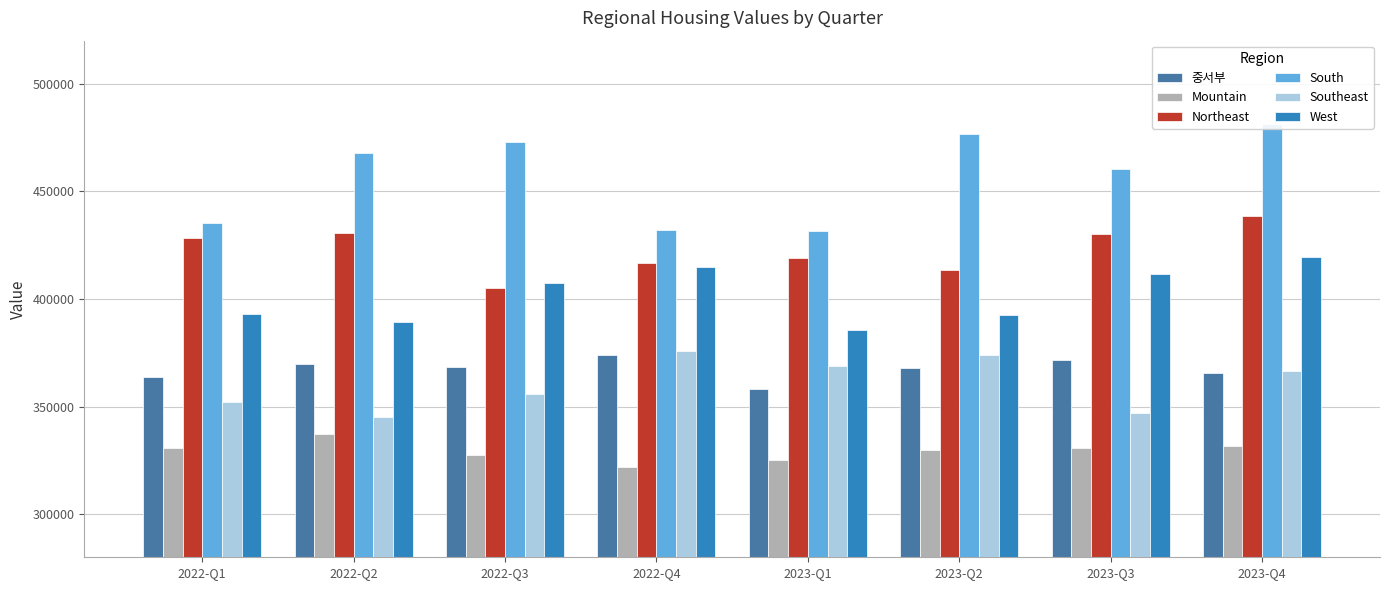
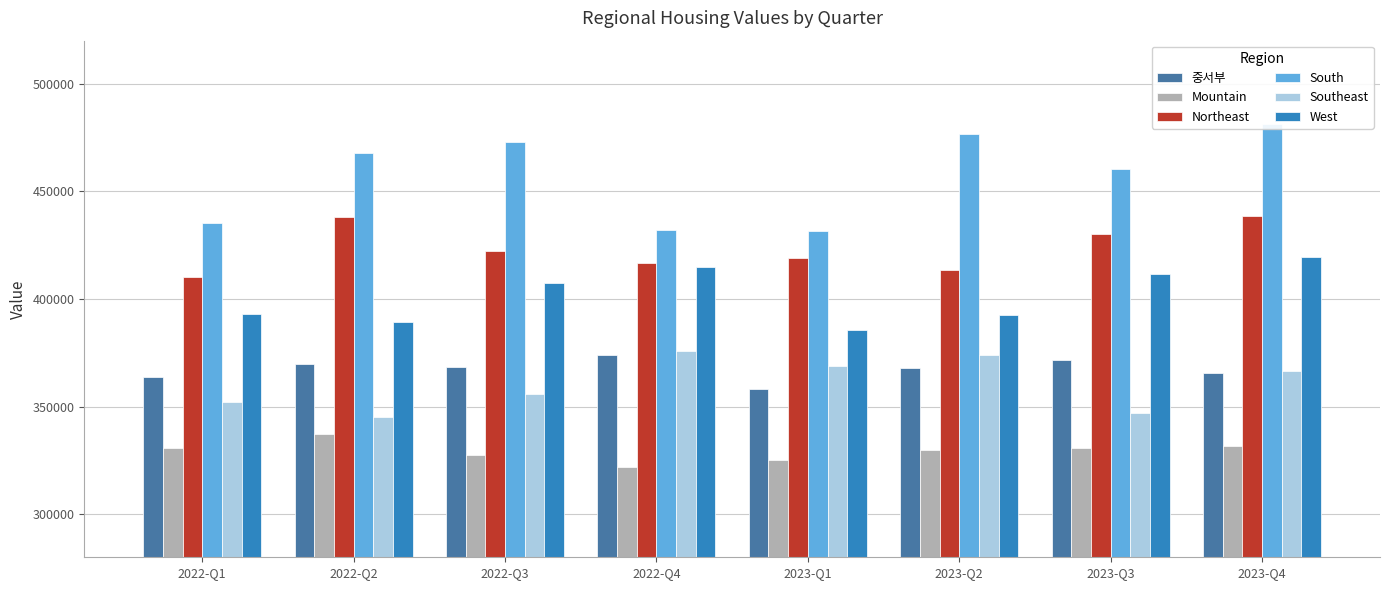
Northeast, 2022-Q1: 428000 -> 410000
Northeast, 2022-Q2: 430000 -> 438000
Northeast, 2022-Q3: 405000 -> 422000
